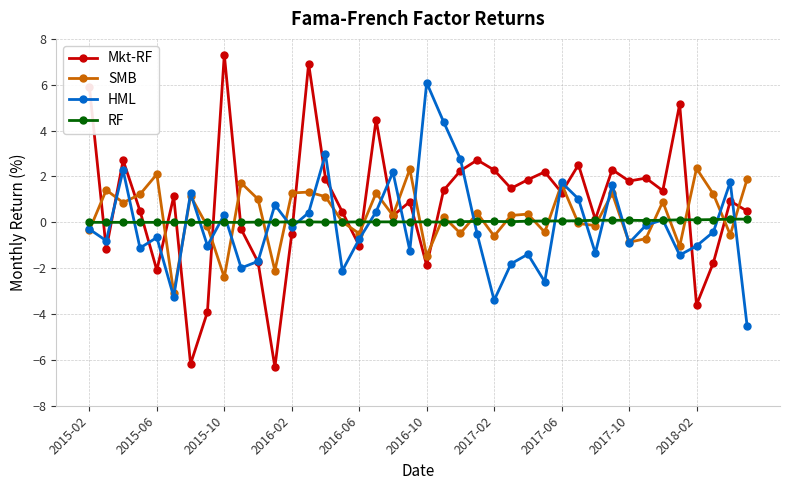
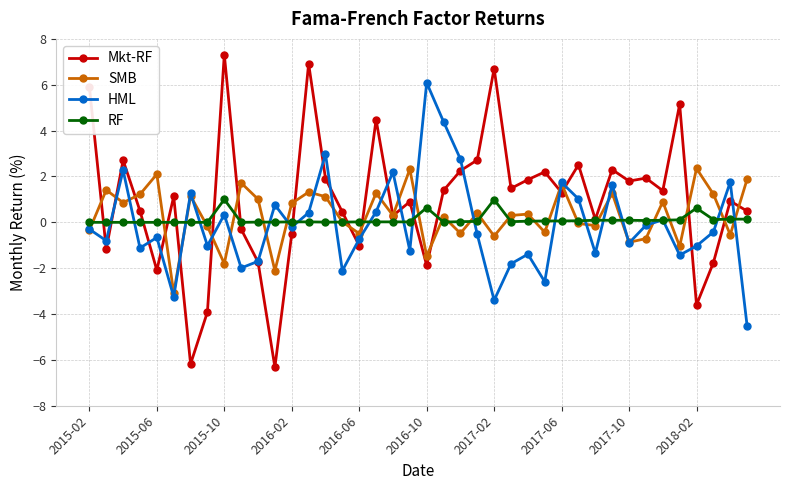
SMB, 2015-10: -2.4 -> -1.8
RF, 2015-10: 0 -> 1
SMB, 2016-02: 1.3 -> 0.8
RF, 2016-10: 0.0 -> 0.6
Mkt-RF, 2017-02: 2.3 -> 6.7
RF, 2017-02: 0.0 -> 1.0
RF, 2018-02: 0.1 -> 0.6
